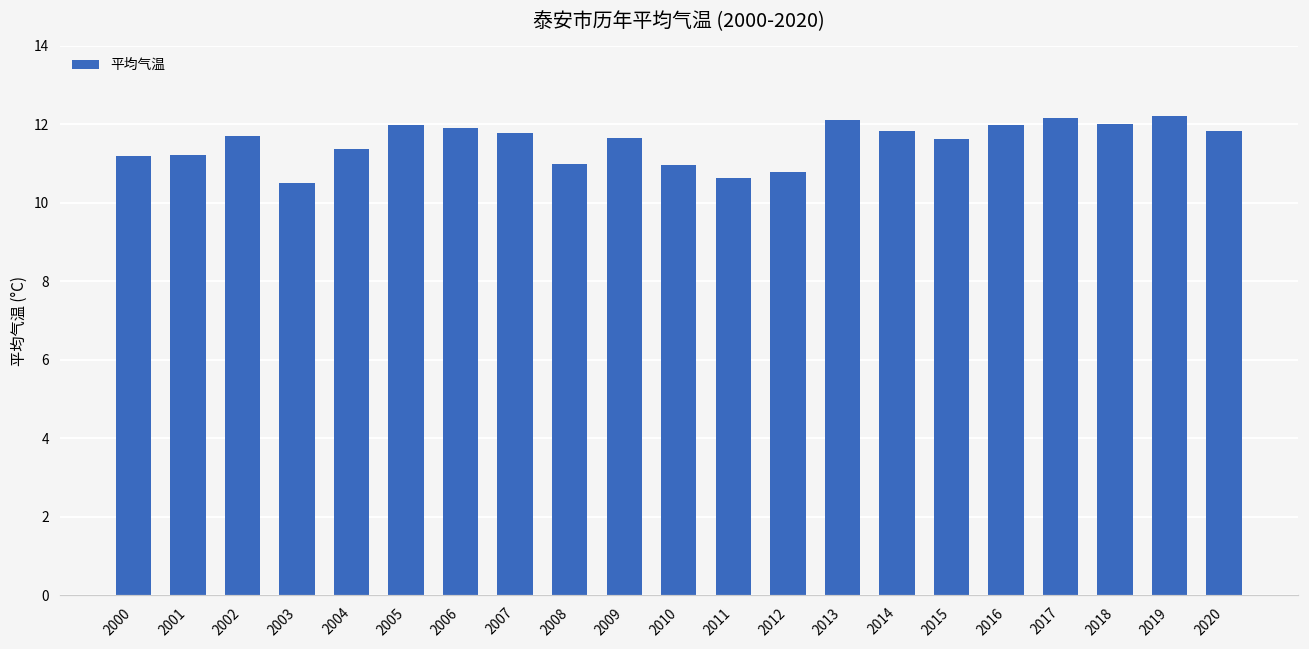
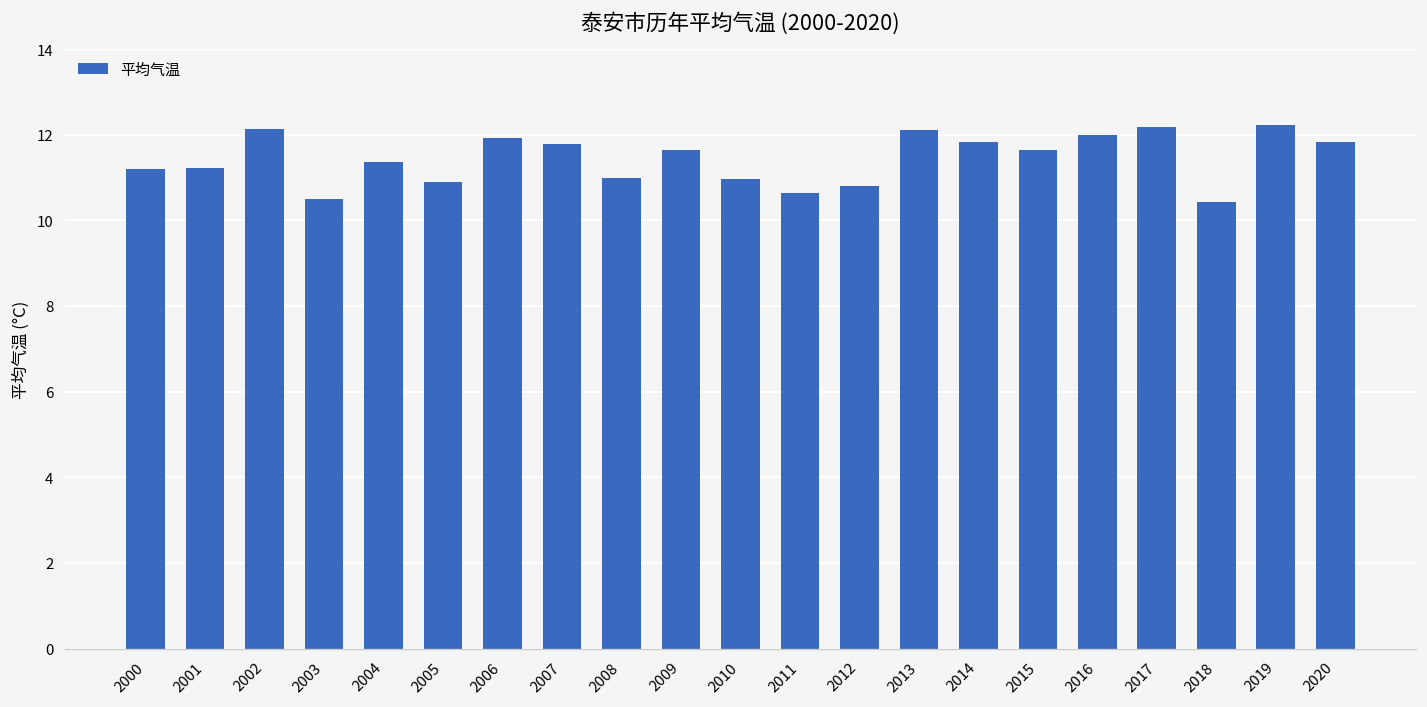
2002: 11.7 -> 12.1
2005: 12.0 -> 10.9
2018: 12.0 -> 10.4
